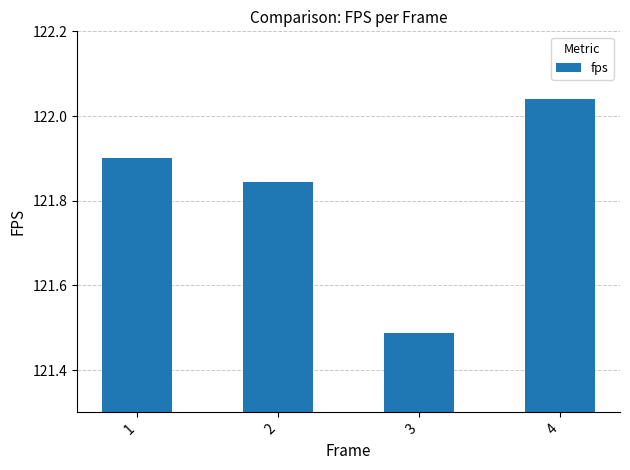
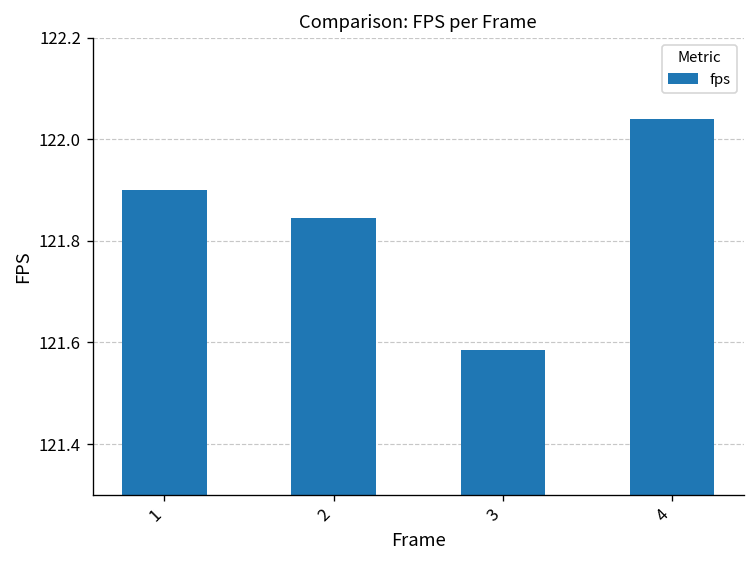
3: 121.49 -> 121.59
